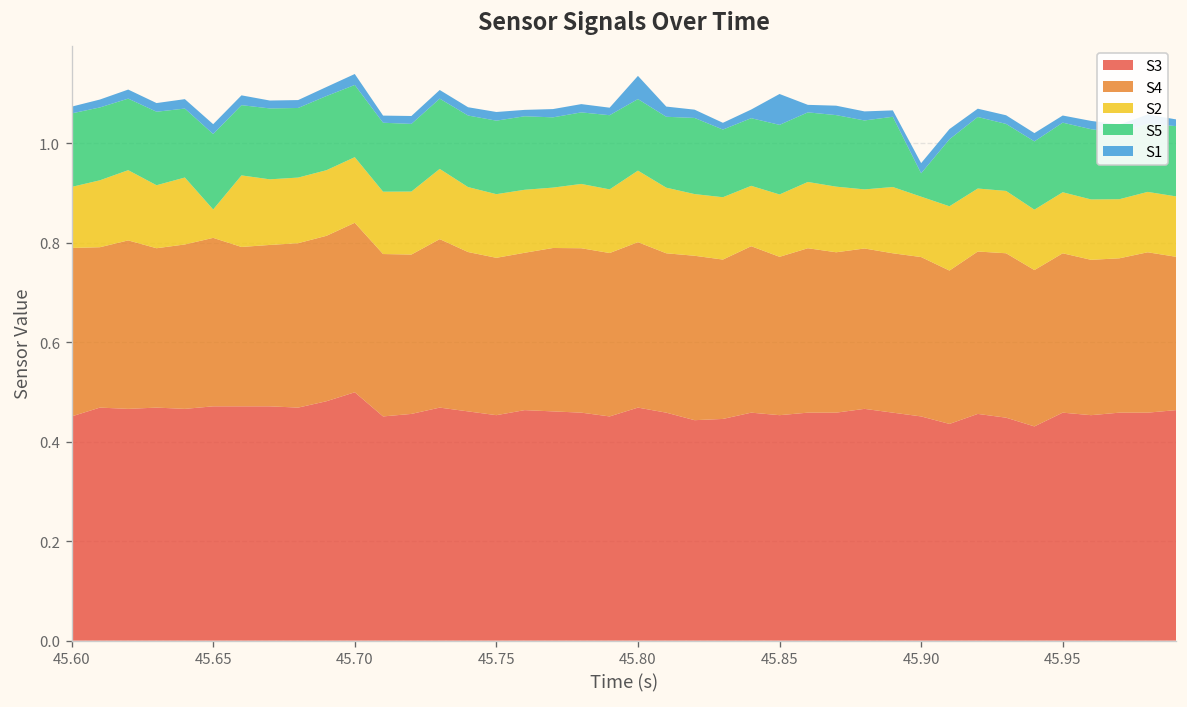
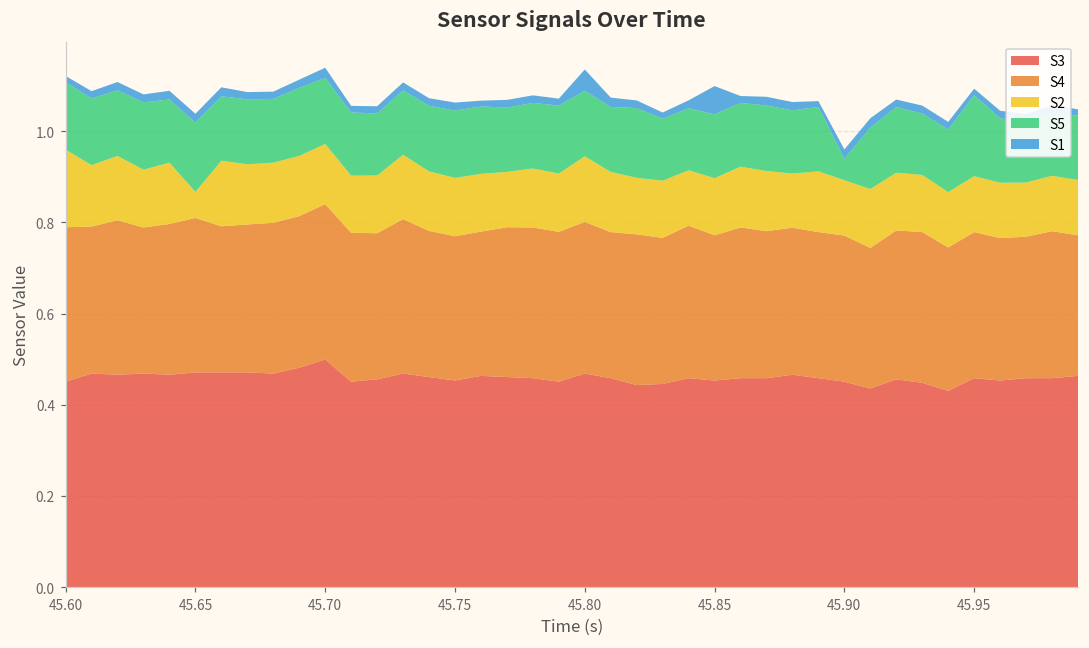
S2, 45.60: 0.12 -> 0.17
S5, 45.95: 0.14 -> 0.18
